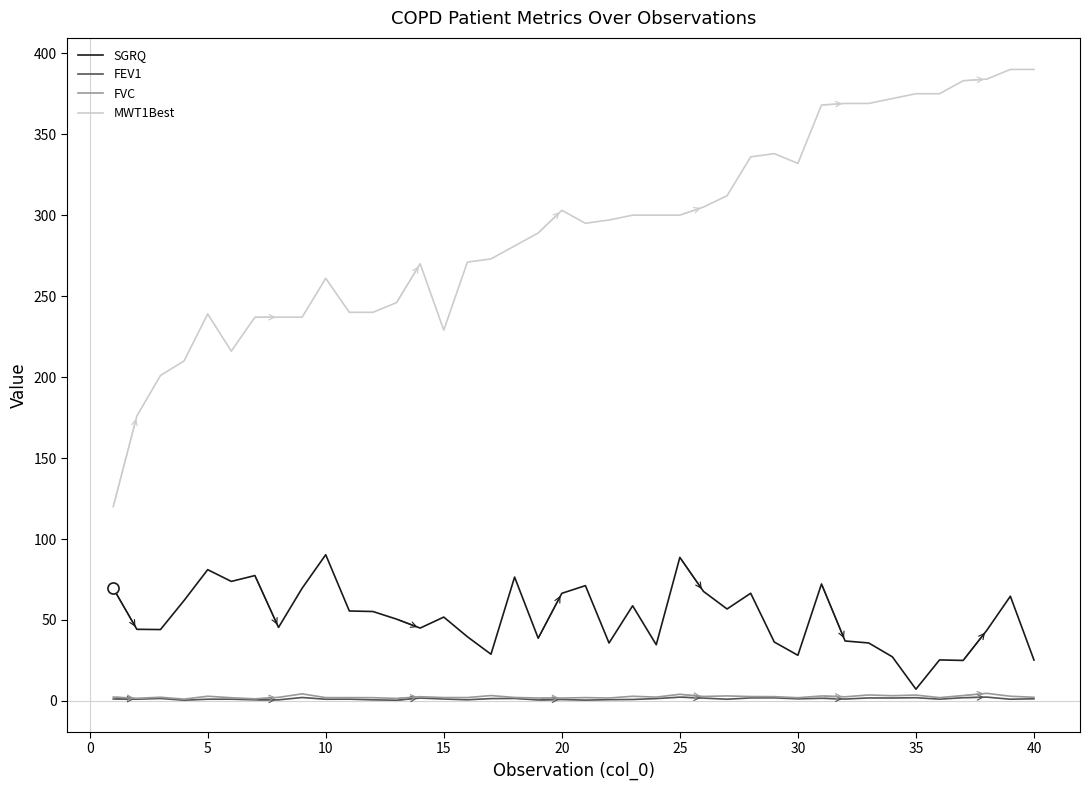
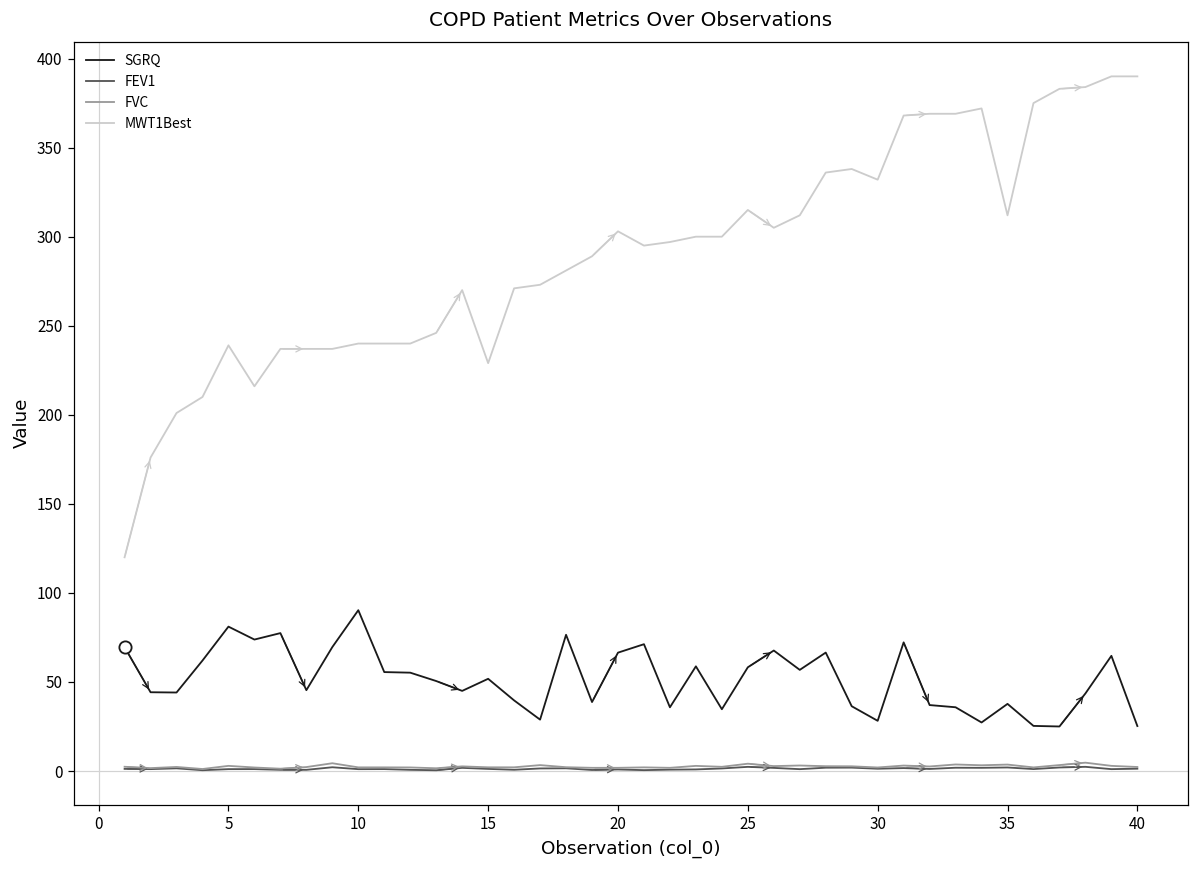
MWT1Best, 10: 261 -> 240
SGRQ, 25: 89 -> 58
MWT1Best, 25: 300 -> 315
SGRQ, 35: 7 -> 38
MWT1Best, 35: 375 -> 312
